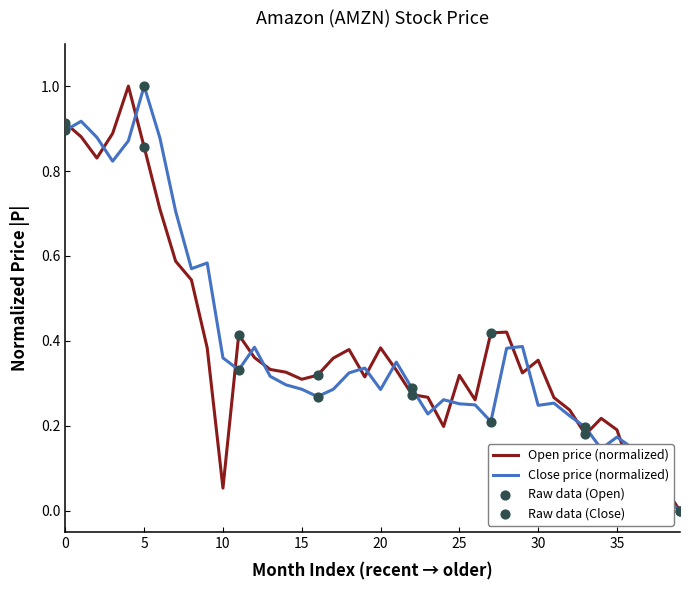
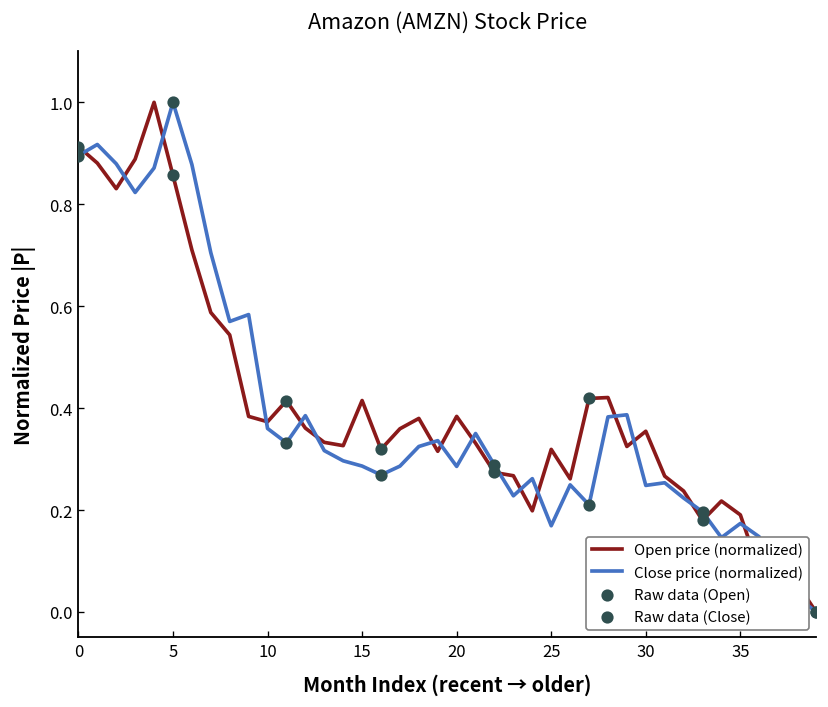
Open price (normalized), 10: 0.05 -> 0.37
Open price (normalized), 15: 0.31 -> 0.41
Close price (normalized), 25: 0.25 -> 0.17
